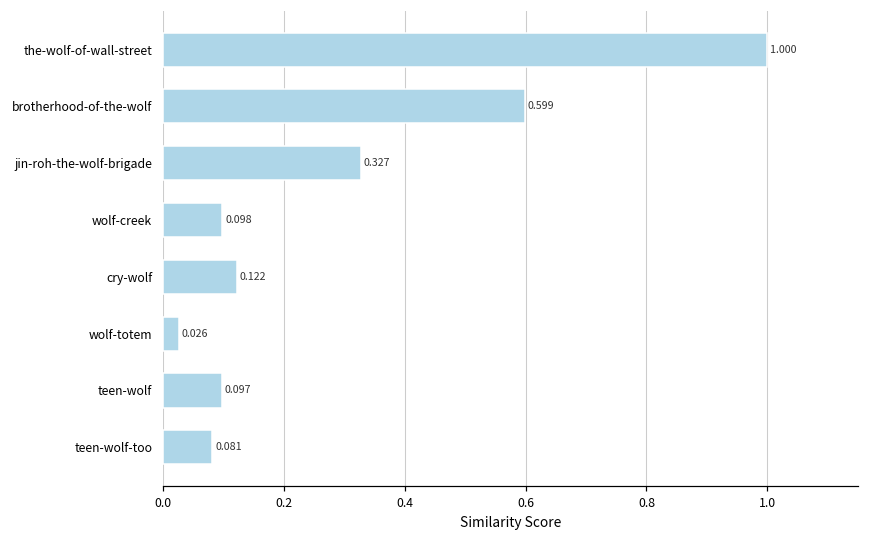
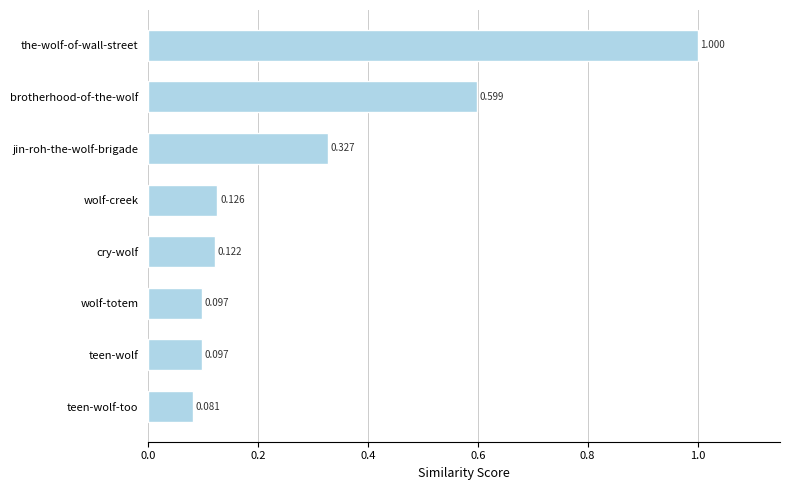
wolf-creek: 0.098 -> 0.126
wolf-totem: 0.026 -> 0.097
